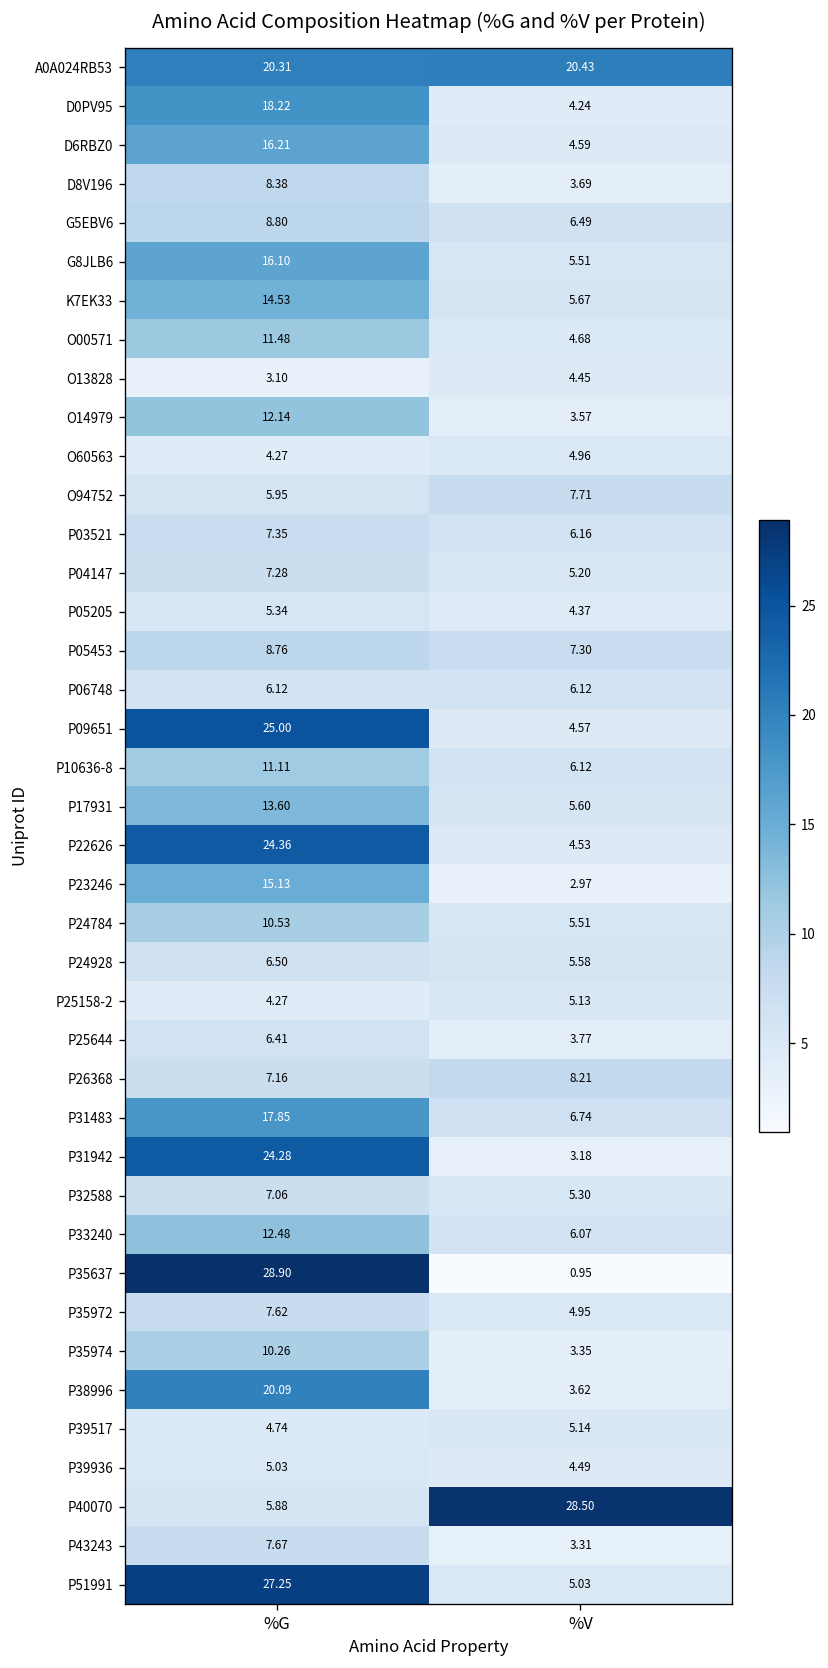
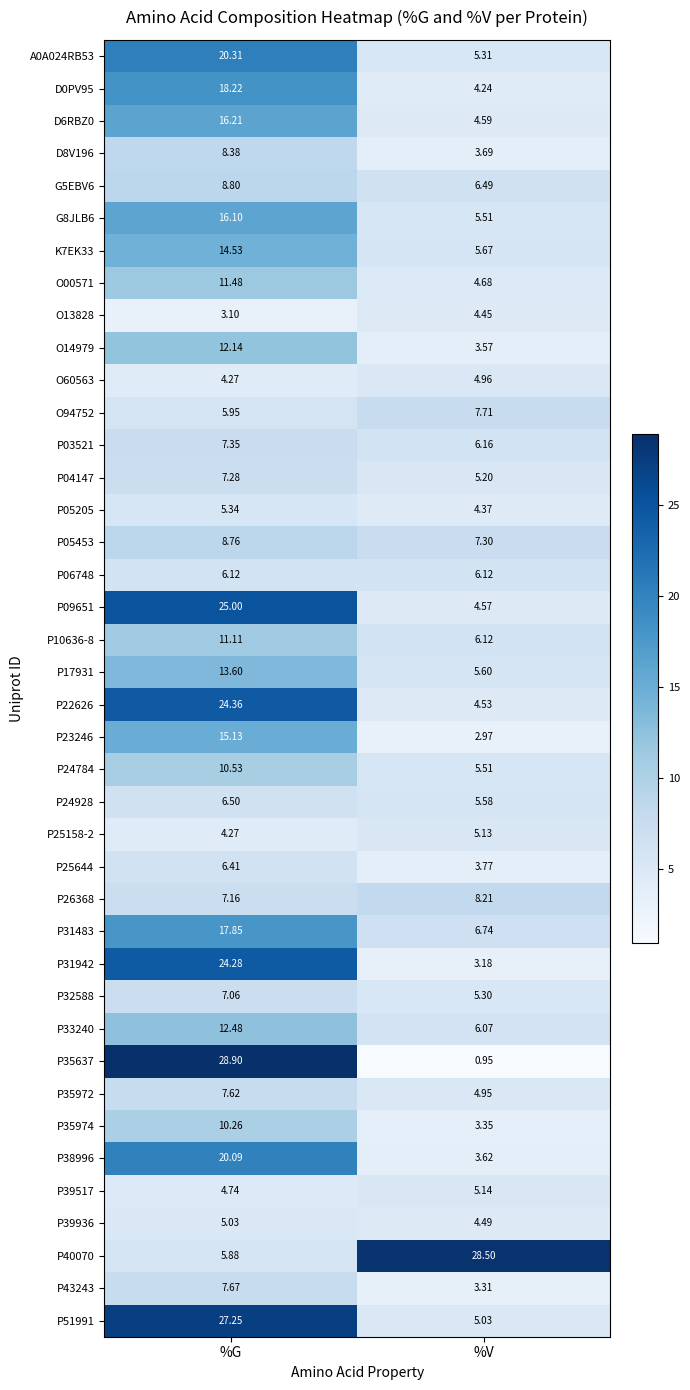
A0A024RB53, %V: 20.43 -> 5.31
